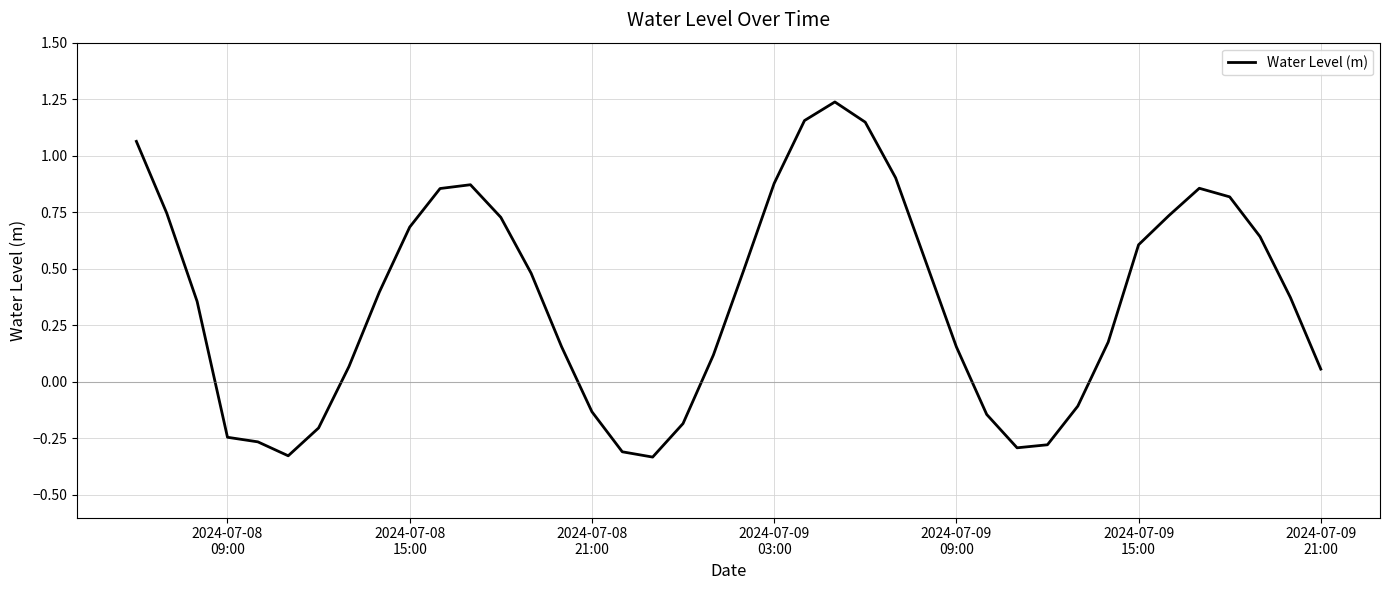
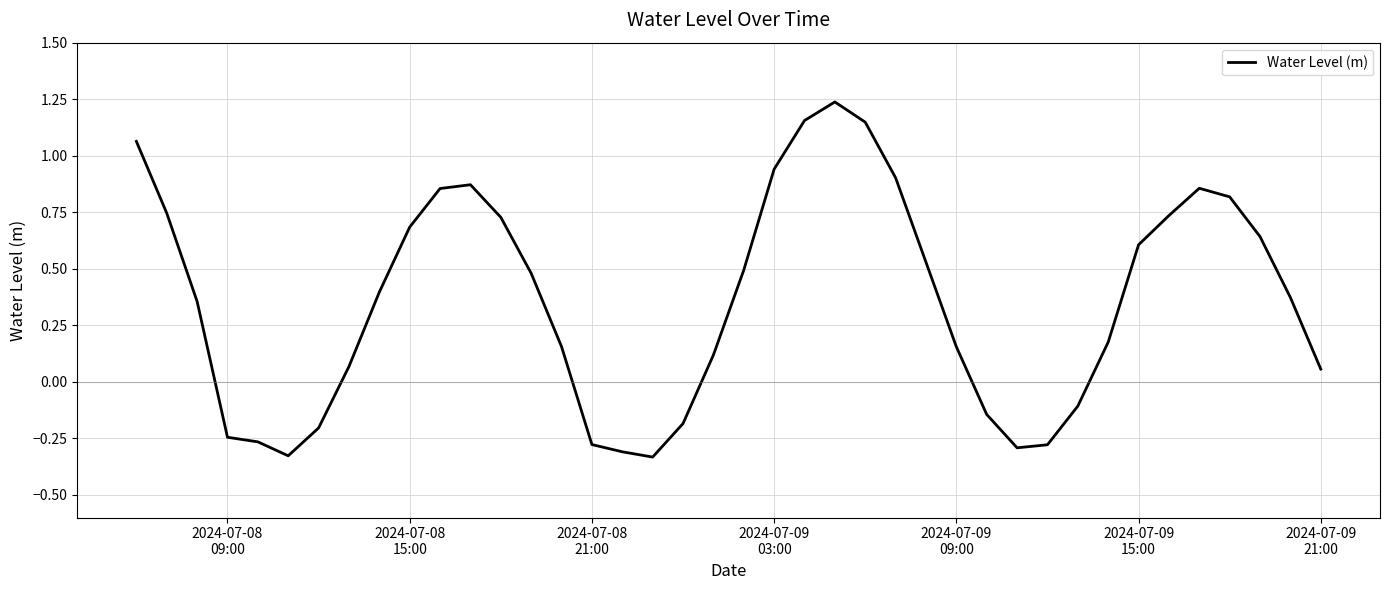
2024-07-08 21:00: -0.13 -> -0.28
2024-07-09 03:00: 0.88 -> 0.94
